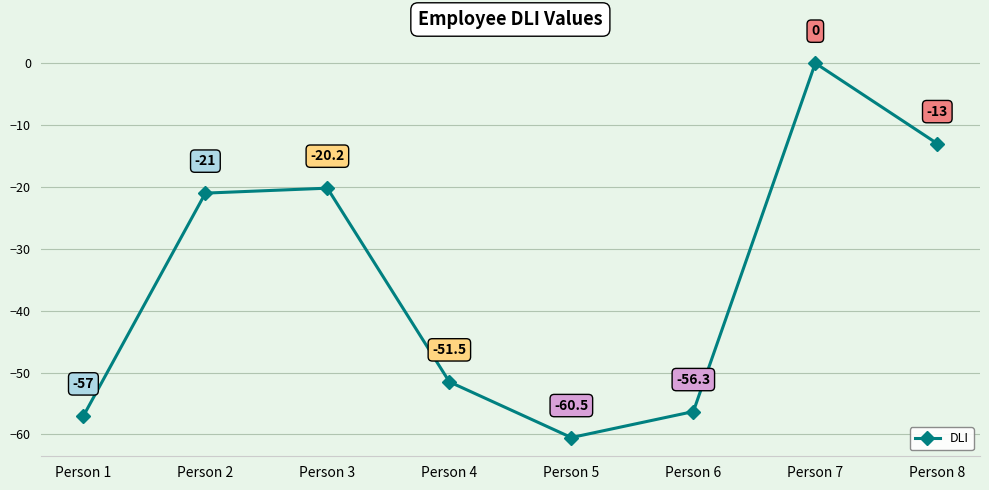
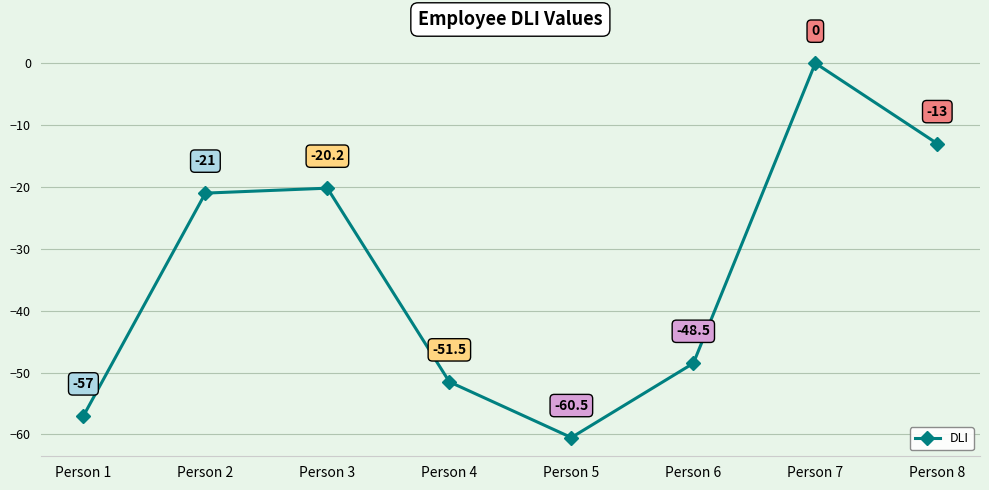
Person 6: -56.3 -> -48.5
